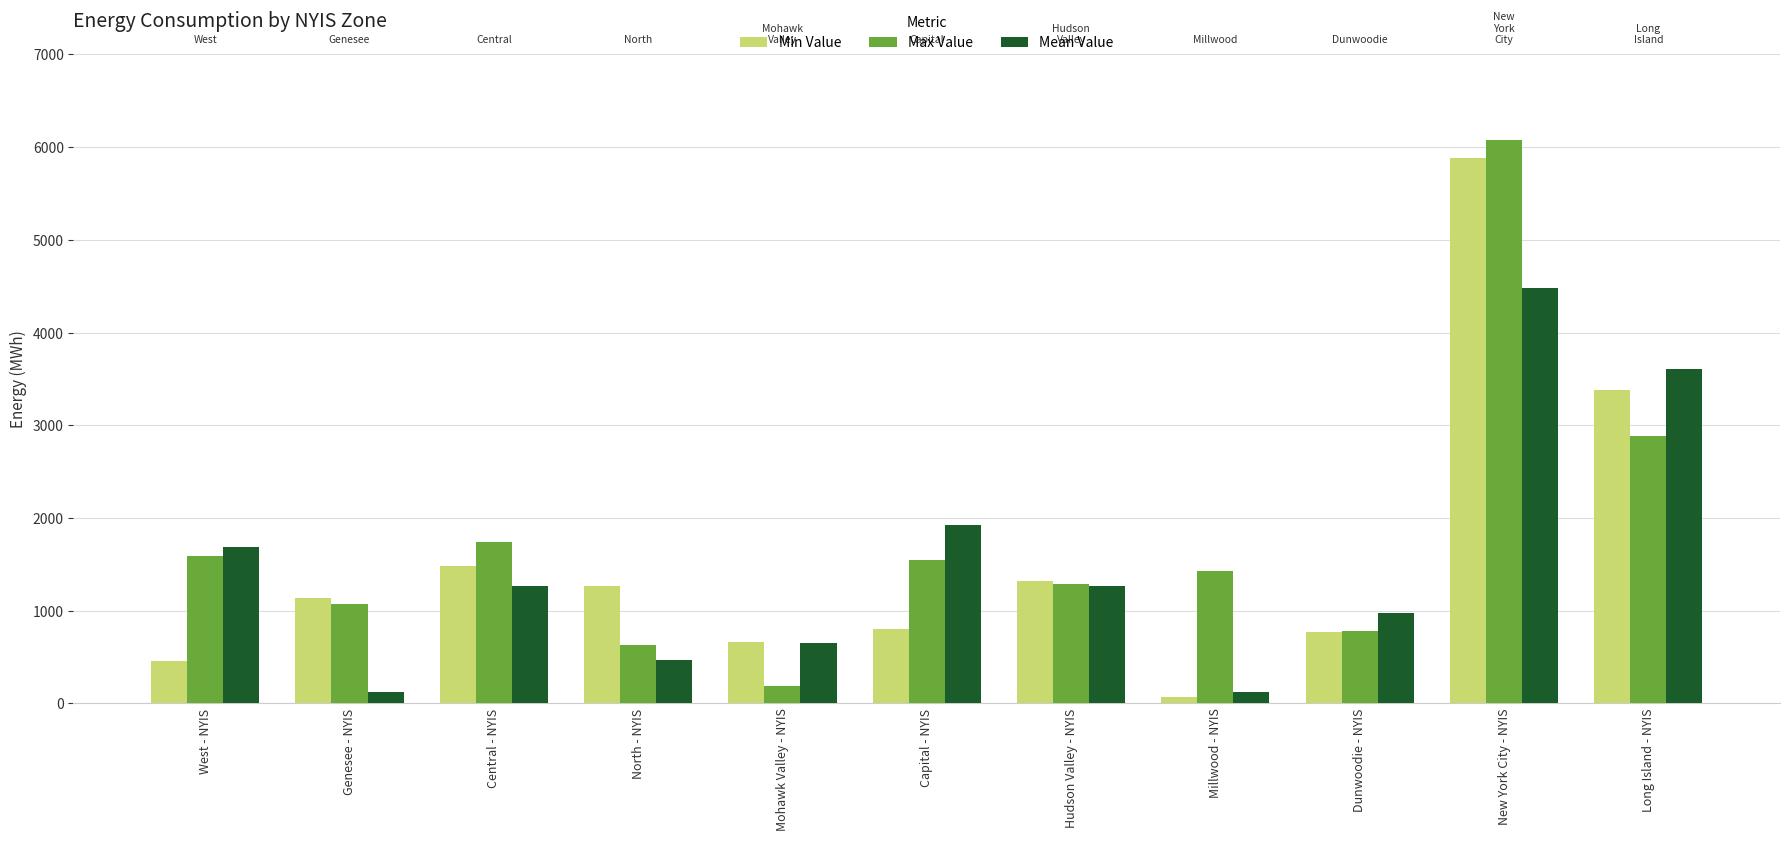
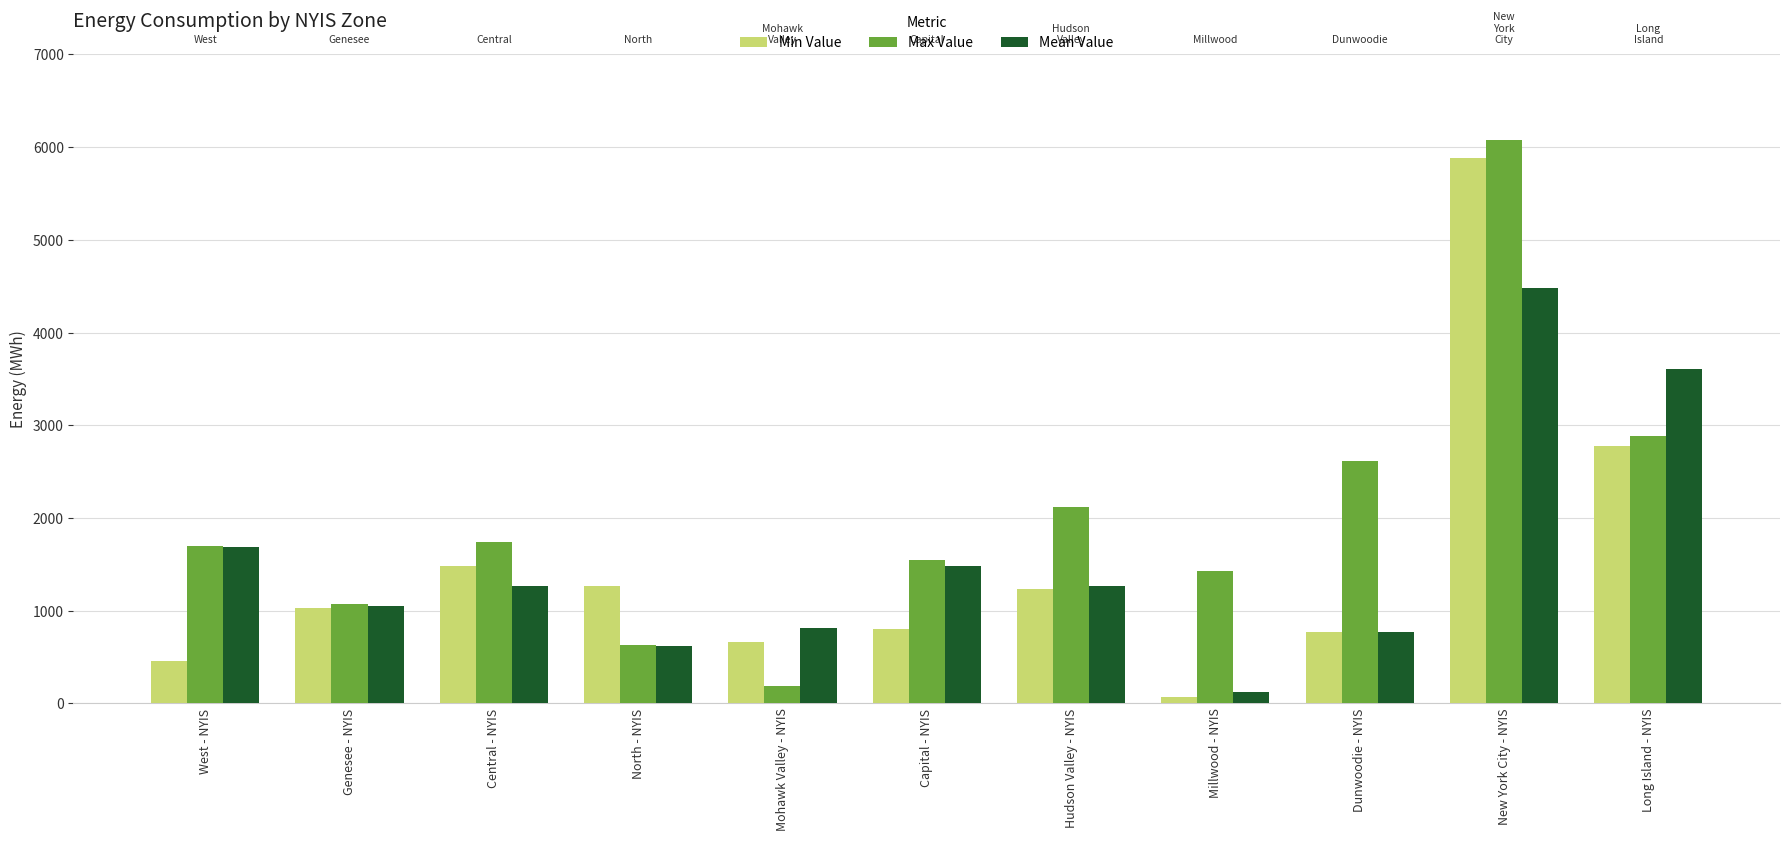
Max Value, West - NYIS: 1600 -> 1700
Min Value, Genesee - NYIS: 1100 -> 1000
Mean Value, Genesee - NYIS: 100 -> 1100
Mean Value, North - NYIS: 500 -> 600
Mean Value, Mohawk Valley - NYIS: 700 -> 800
Mean Value, Capital - NYIS: 1900 -> 1500
Min Value, Hudson Valley - NYIS: 1300 -> 1200
Max Value, Hudson Valley - NYIS: 1300 -> 2100
Max Value, Dunwoodie - NYIS: 800 -> 2600
Mean Value, Dunwoodie - NYIS: 1000 -> 800
Min Value, Long Island - NYIS: 3400 -> 2800
